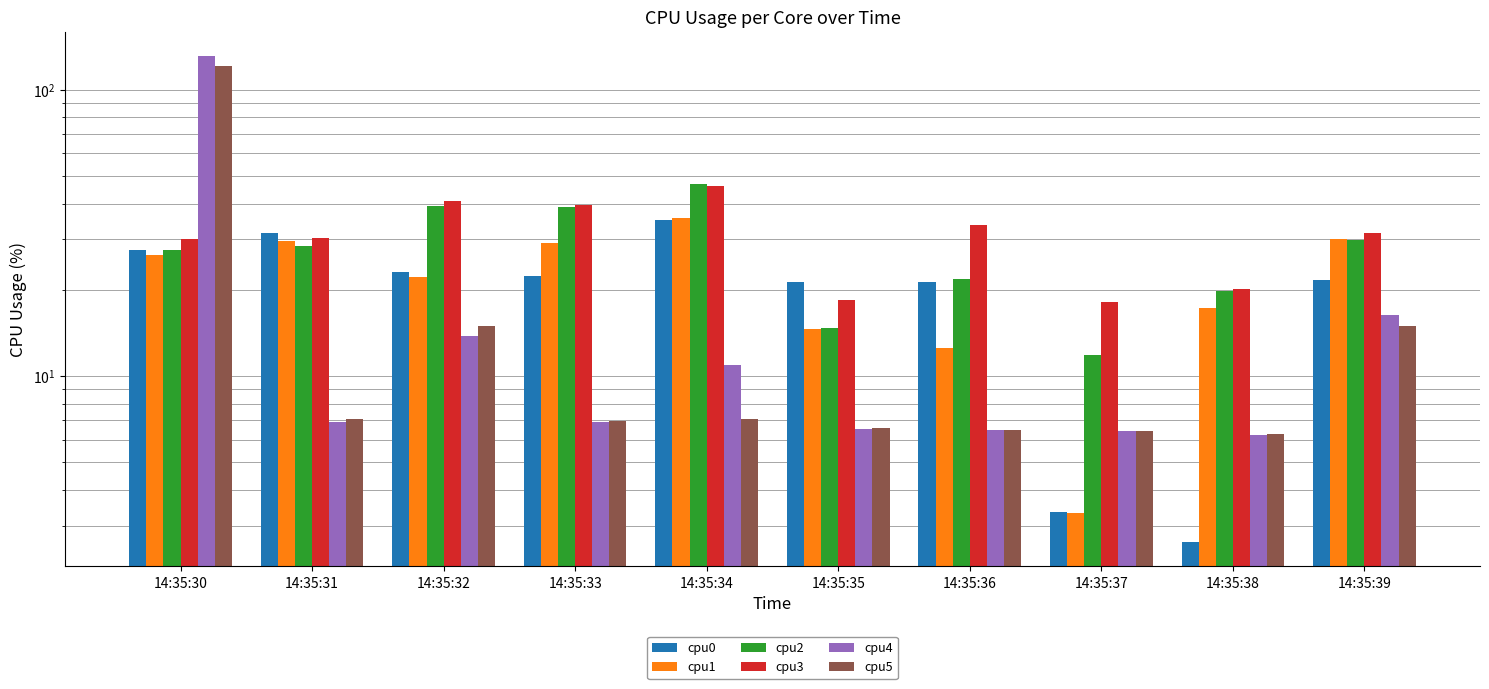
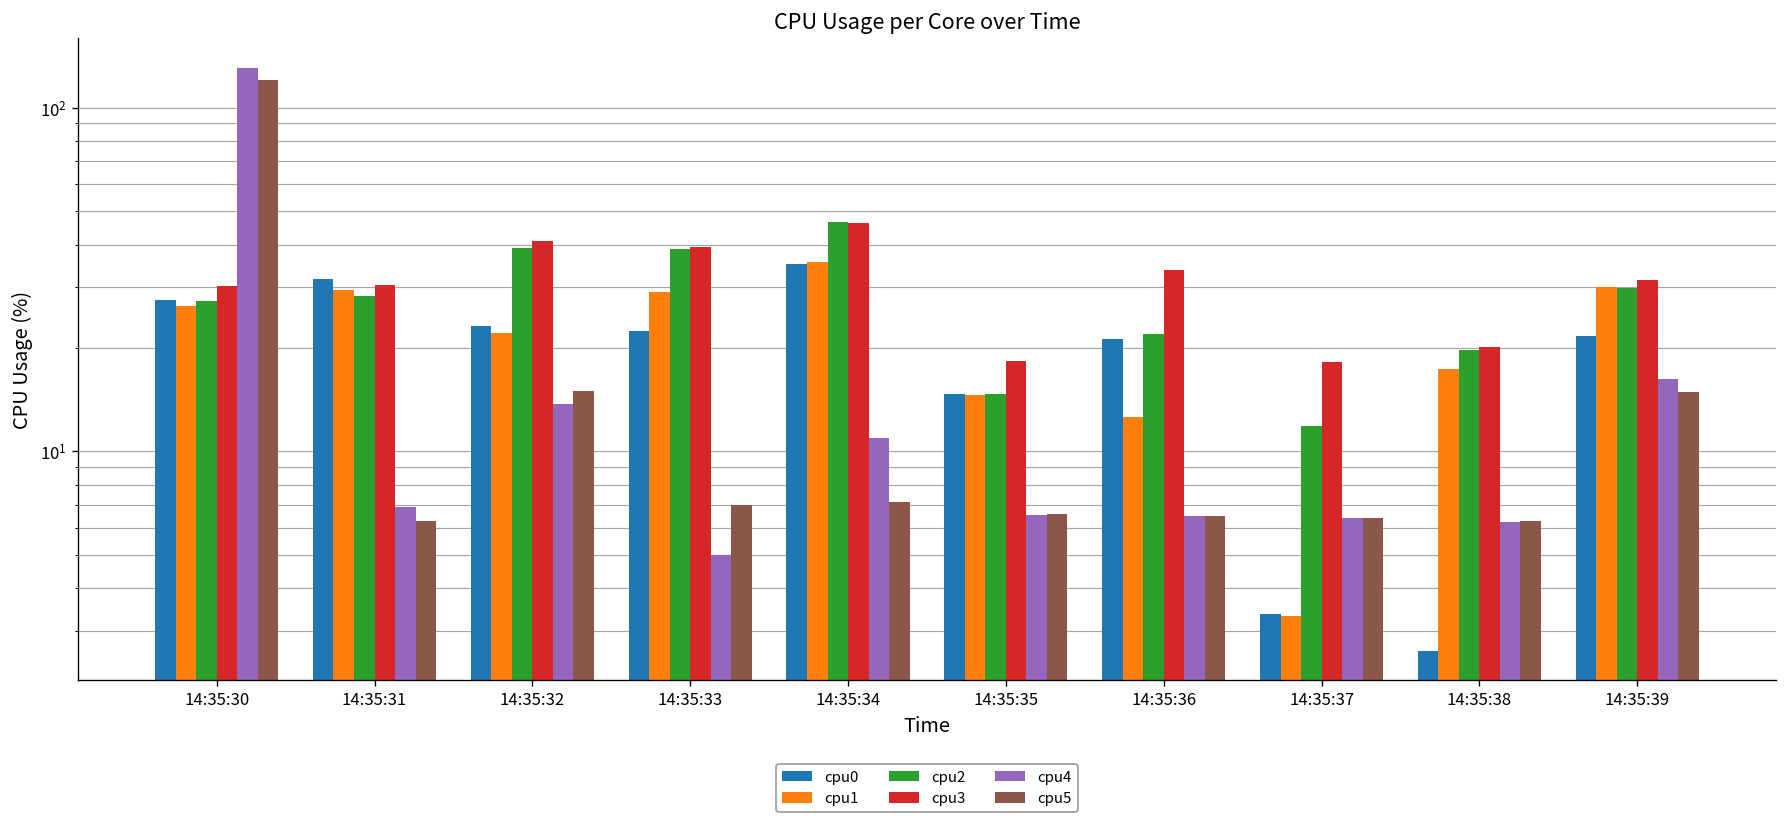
cpu5, 14:35:31: 7.1 -> 6.3
cpu4, 14:35:33: 6.9 -> 5.0
cpu0, 14:35:35: 21 -> 15
